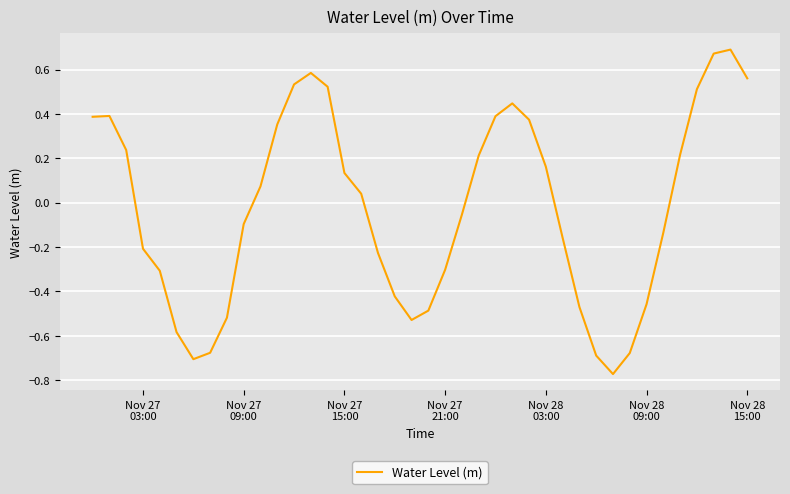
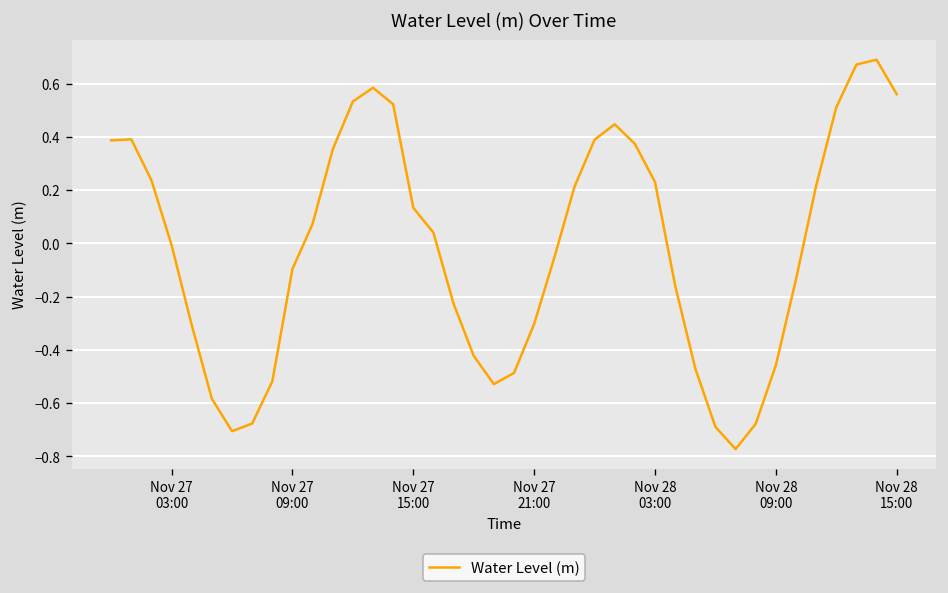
Nov 27 03:00: -0.21 -> -0.01
Nov 28 03:00: 0.16 -> 0.23
